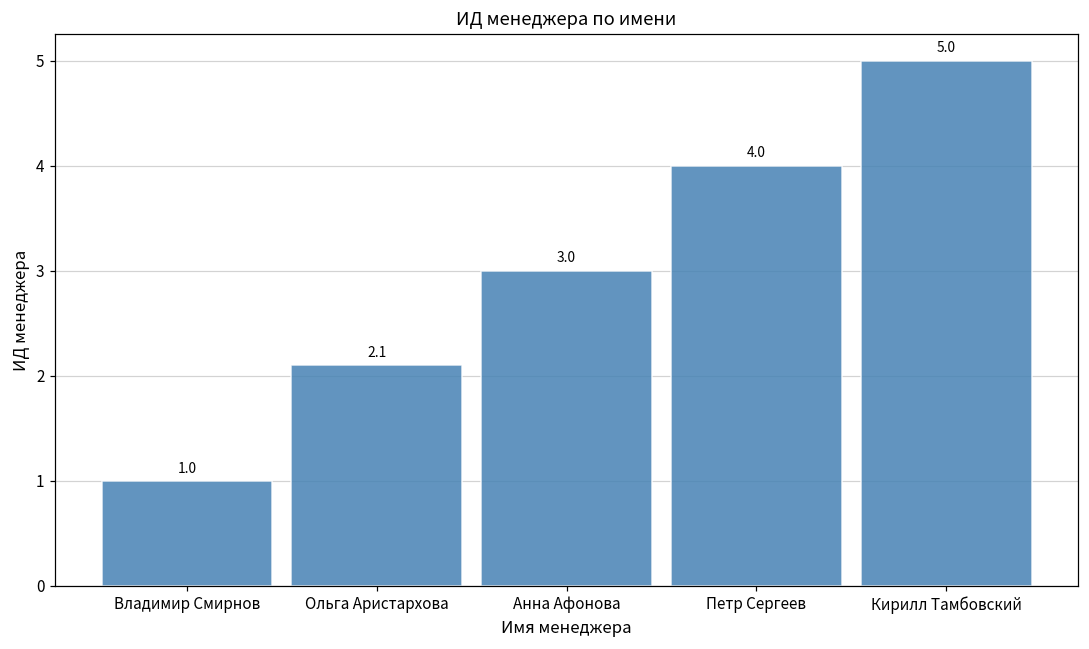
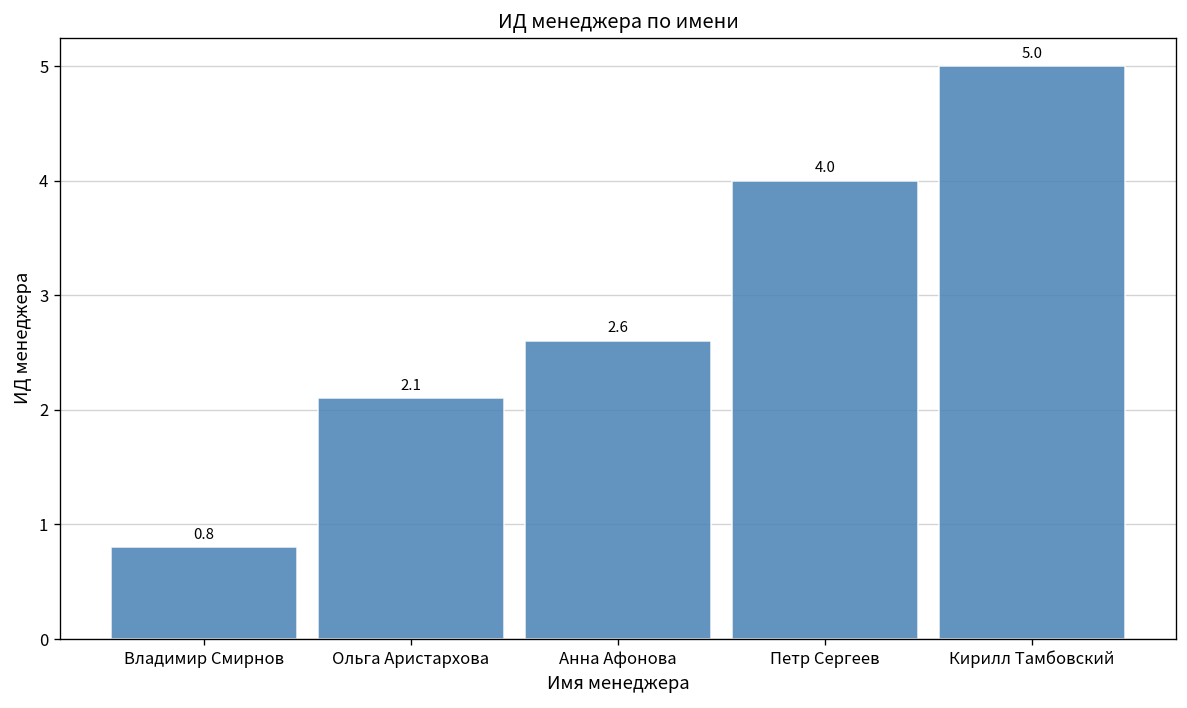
Владимир Смирнов: 1.0 -> 0.8
Анна Афонова: 3.0 -> 2.6
